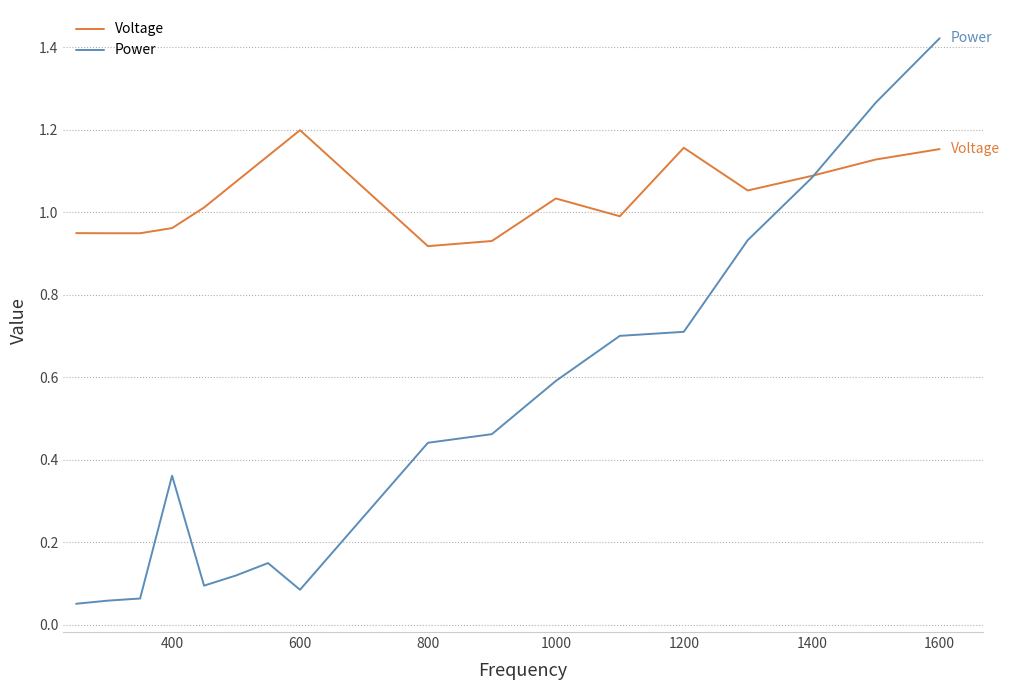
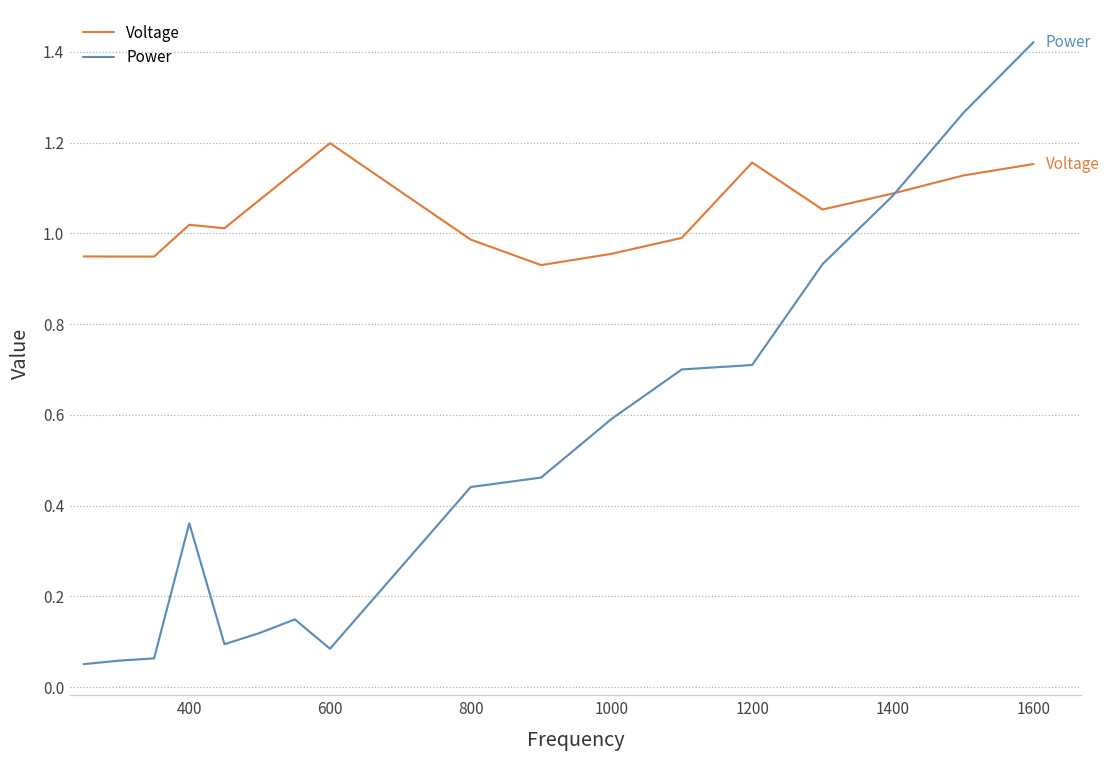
Voltage, 400: 0.96 -> 1.02
Voltage, 800: 0.92 -> 0.99
Voltage, 1000: 1.03 -> 0.95
